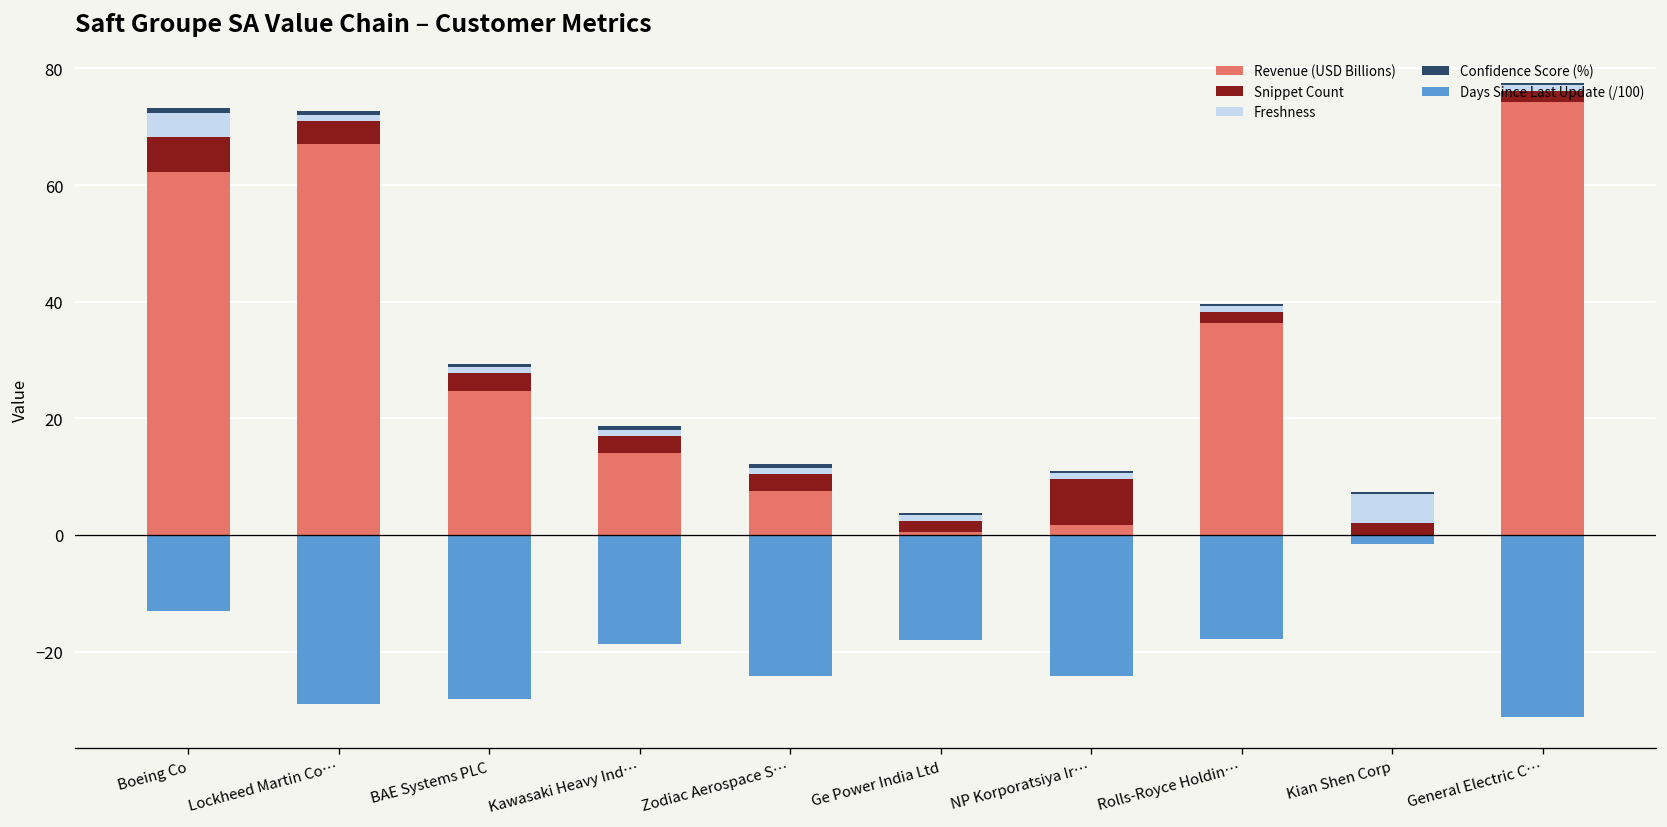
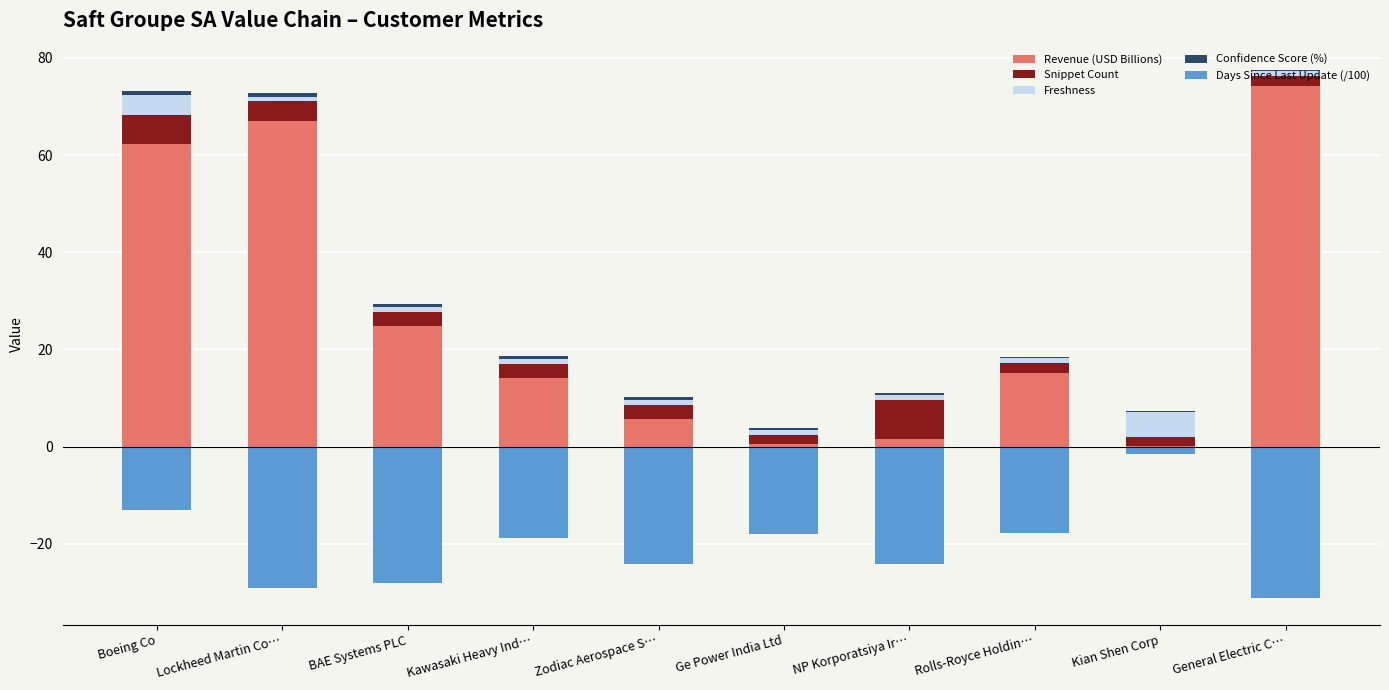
Revenue (USD Billions), Zodiac Aerospace S…: 8 -> 6
Revenue (USD Billions), Rolls-Royce Holdin…: 36 -> 15
